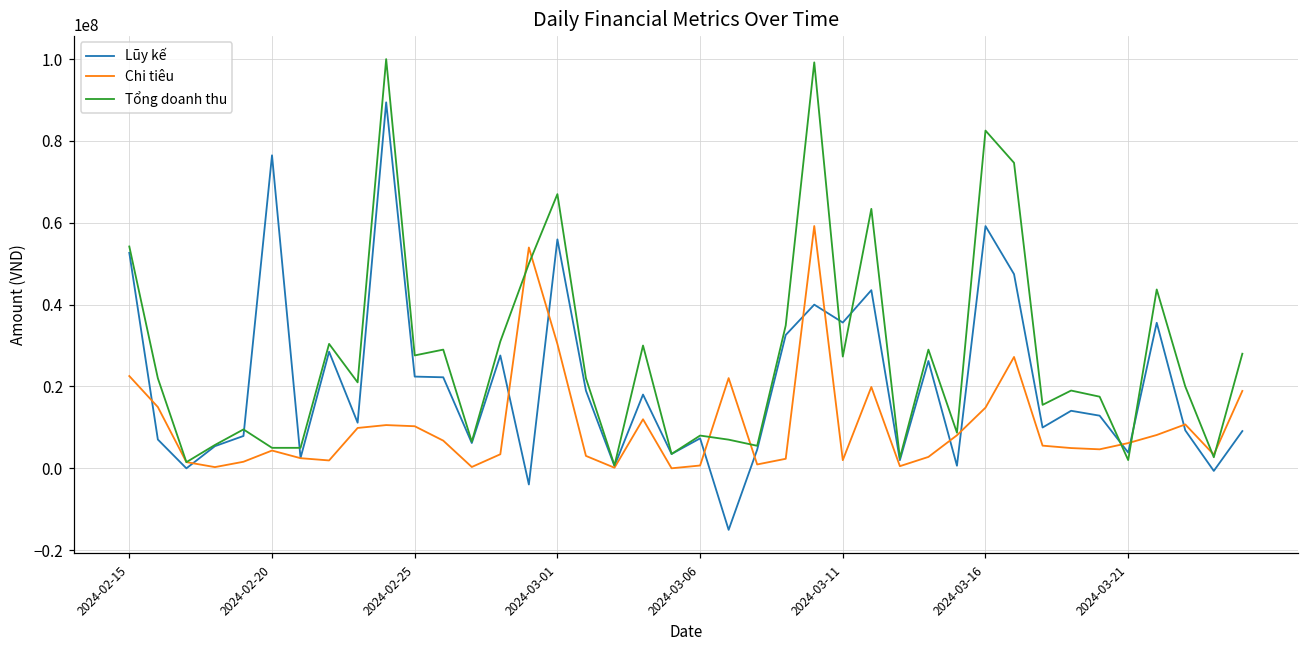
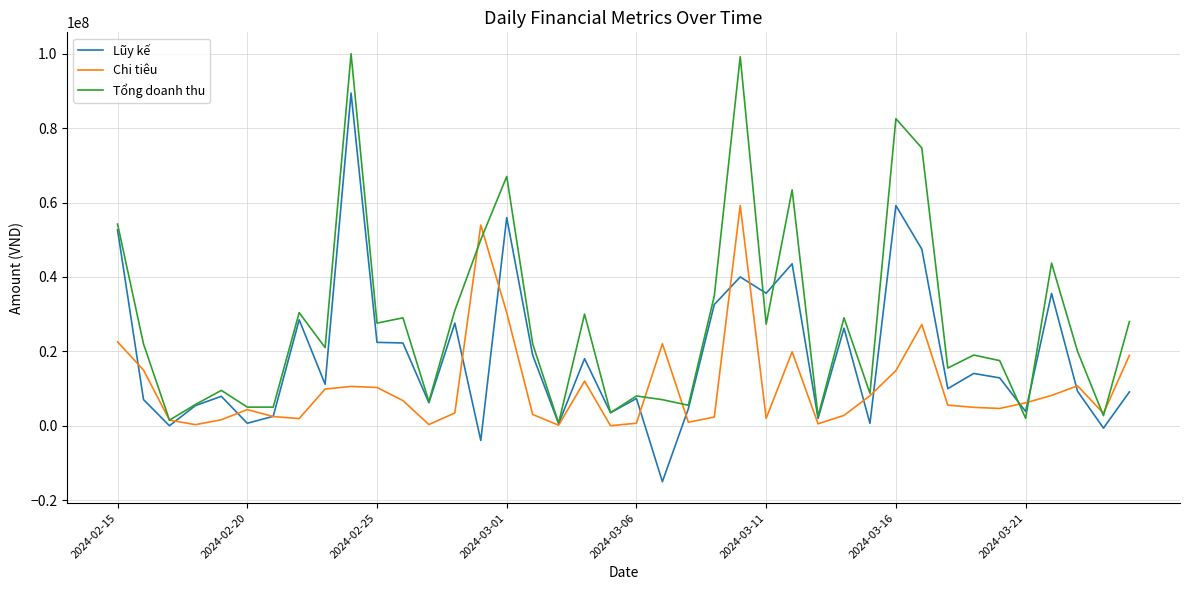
Lũy kế, 2024-02-20: 76000000 -> 1000000
